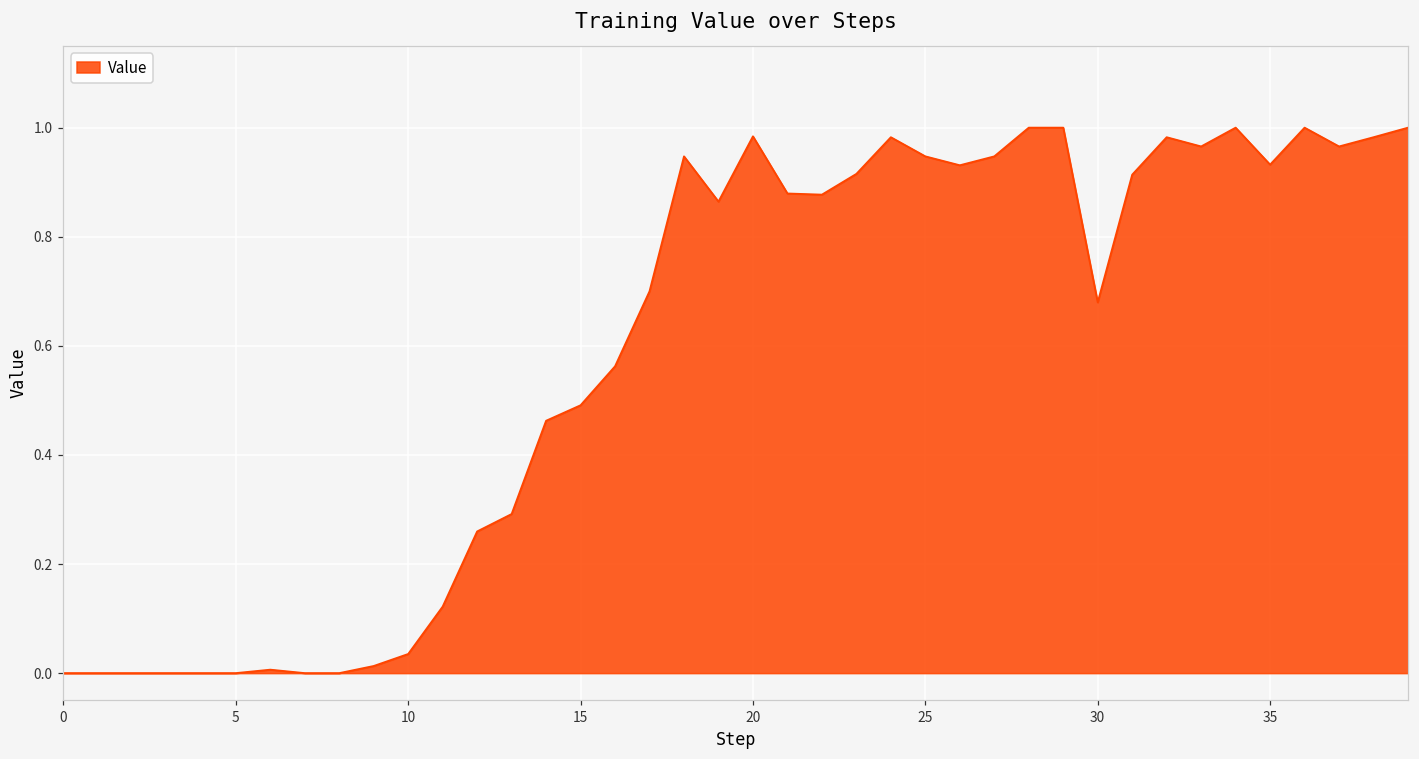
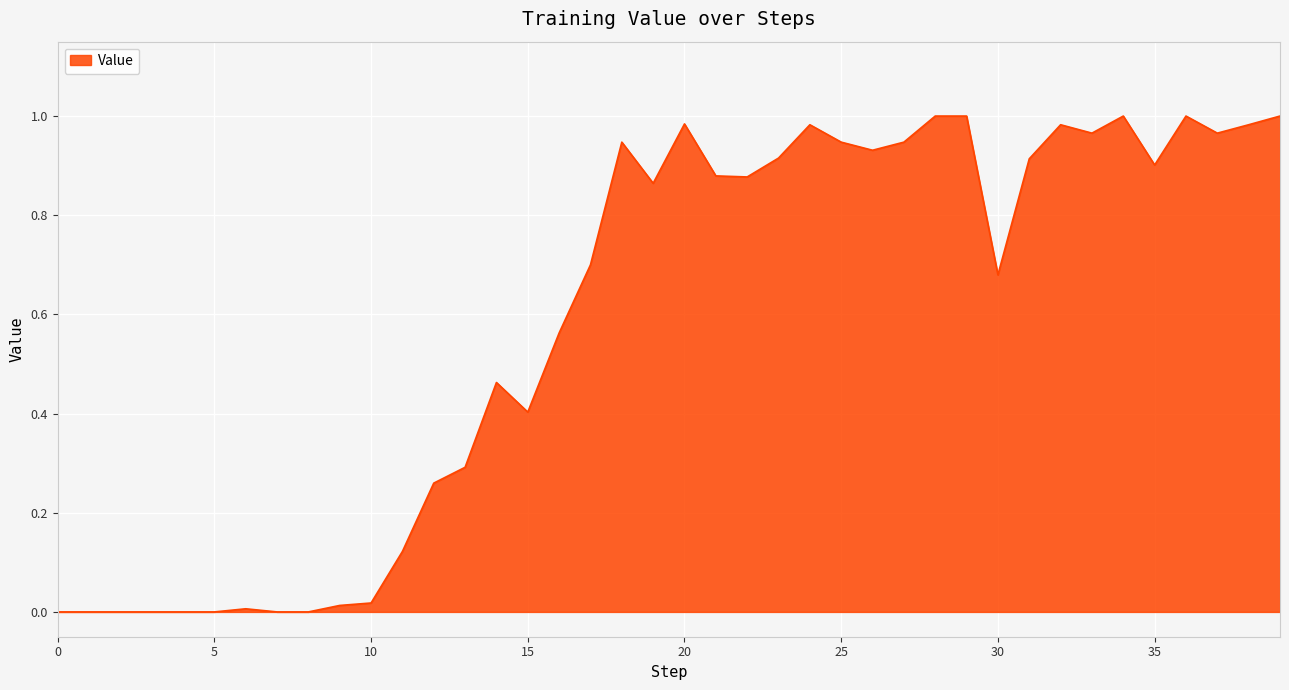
10: 0.04 -> 0.02
15: 0.49 -> 0.40
35: 0.93 -> 0.90
